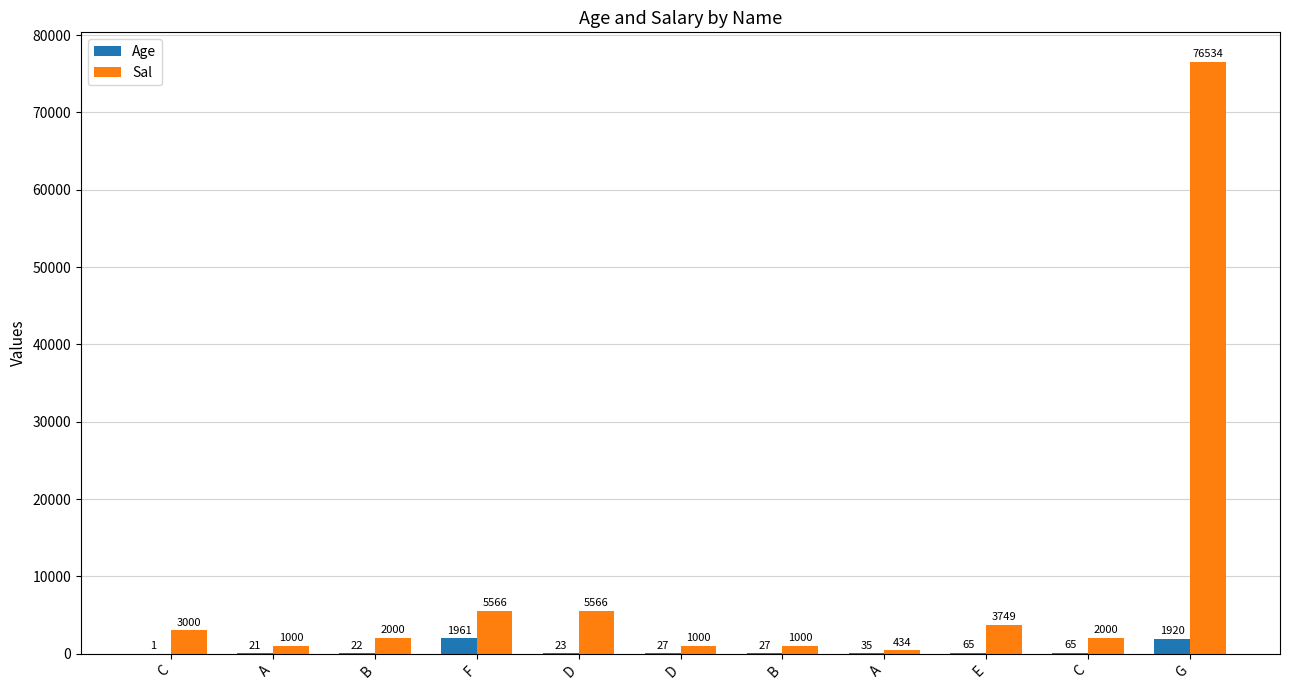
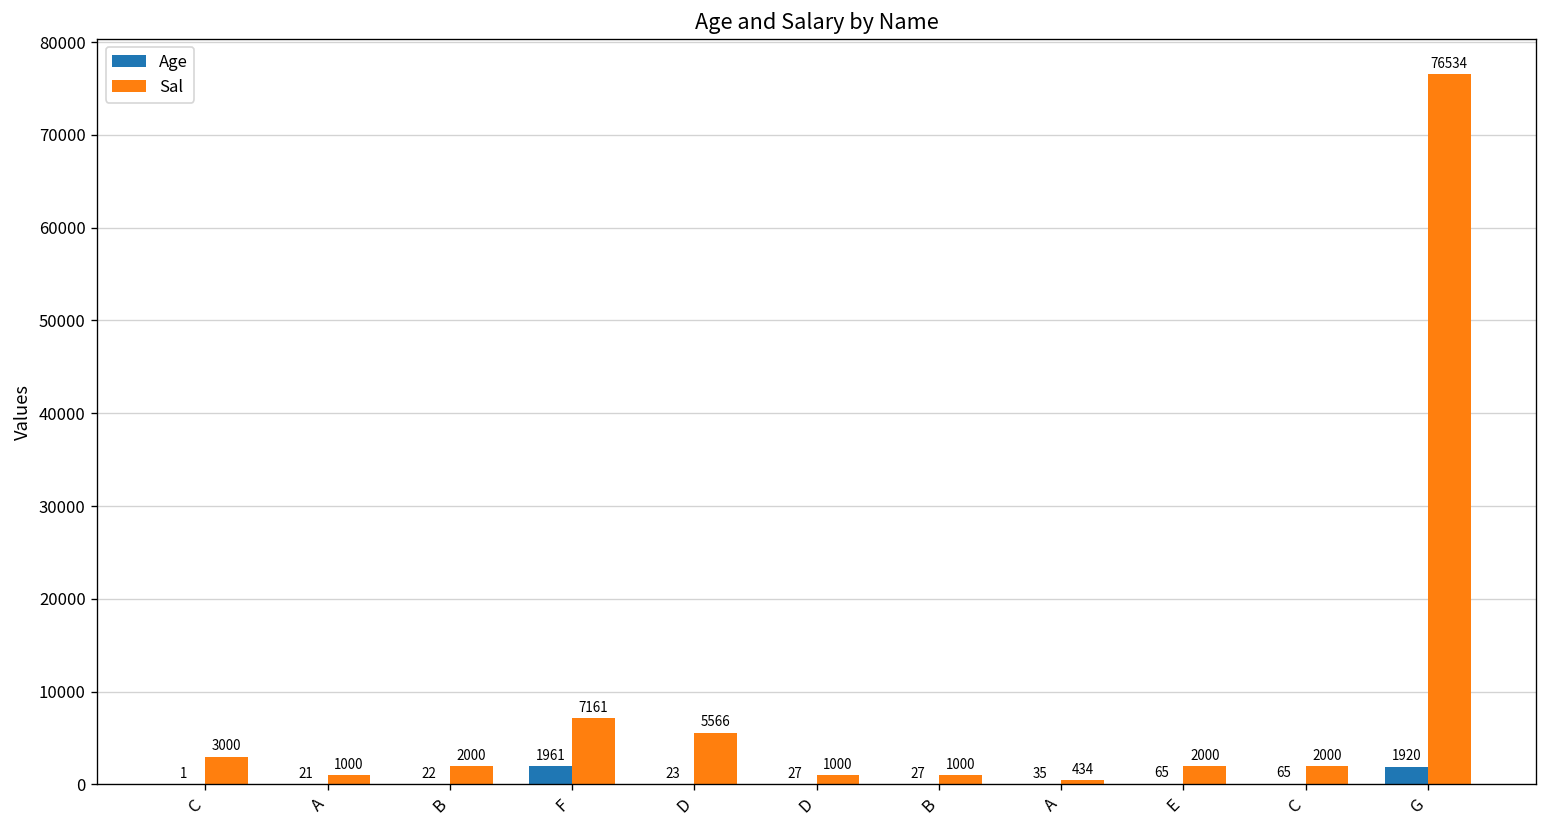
Sal, F: 5566 -> 7161
Sal, E: 3749 -> 2000
